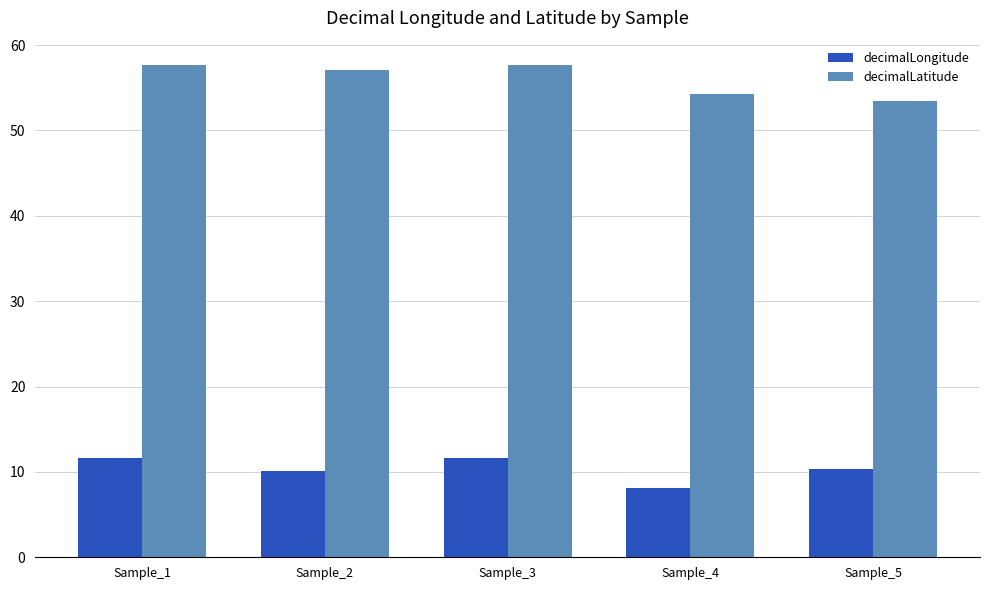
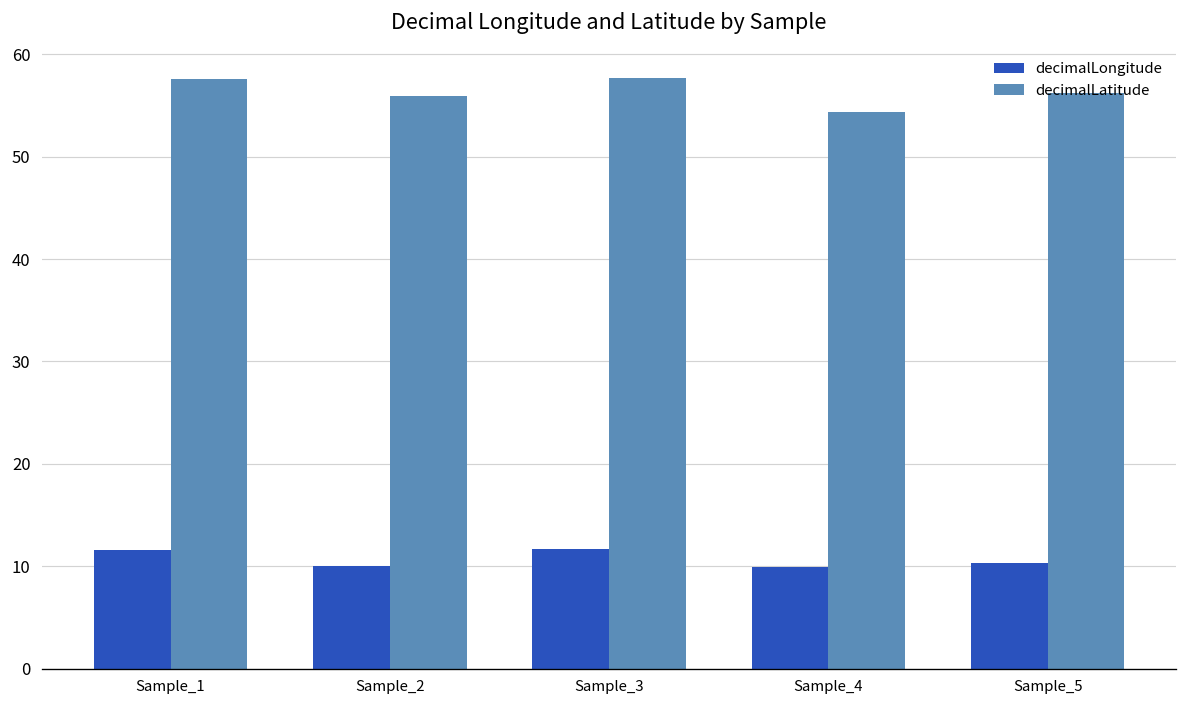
decimalLatitude, Sample_2: 57 -> 56
decimalLongitude, Sample_4: 8 -> 10
decimalLatitude, Sample_5: 53 -> 56
